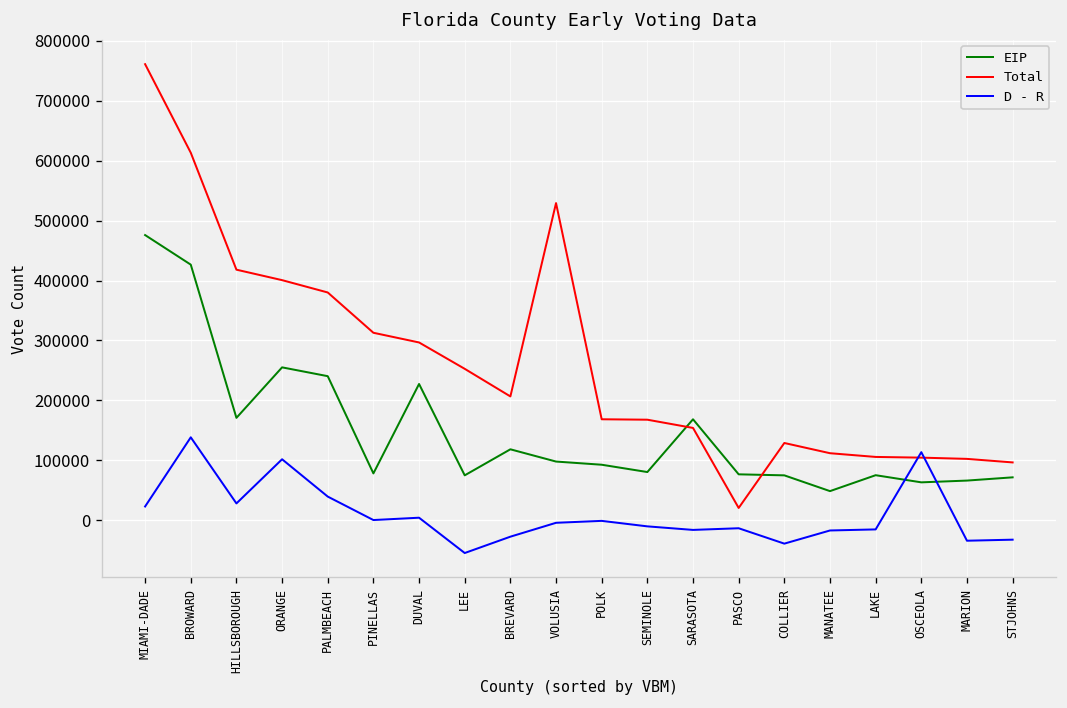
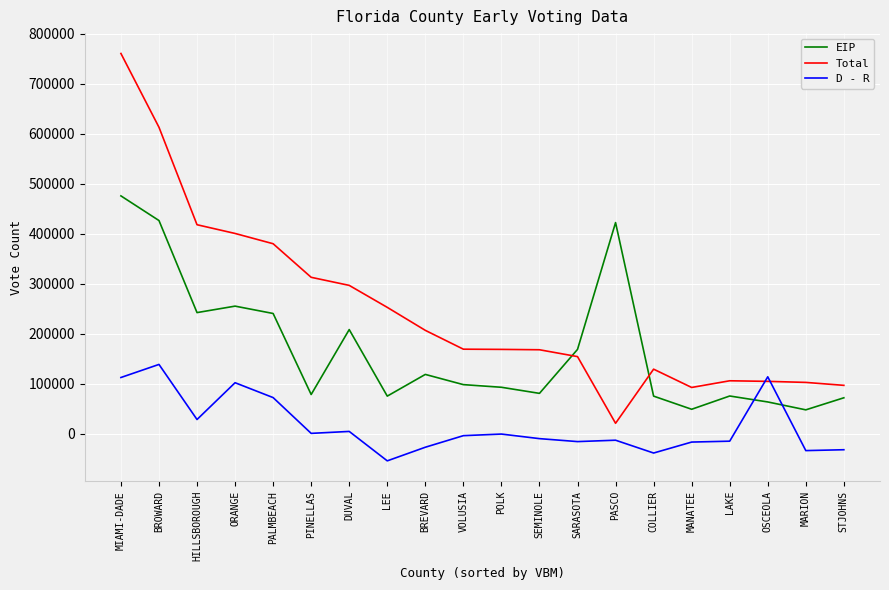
D - R, MIAMI-DADE: 20000 -> 110000
EIP, HILLSBOROUGH: 170000 -> 240000
D - R, PALMBEACH: 40000 -> 70000
EIP, DUVAL: 230000 -> 210000
Total, VOLUSIA: 530000 -> 170000
EIP, PASCO: 80000 -> 420000
Total, MANATEE: 110000 -> 90000
EIP, MARION: 70000 -> 50000
